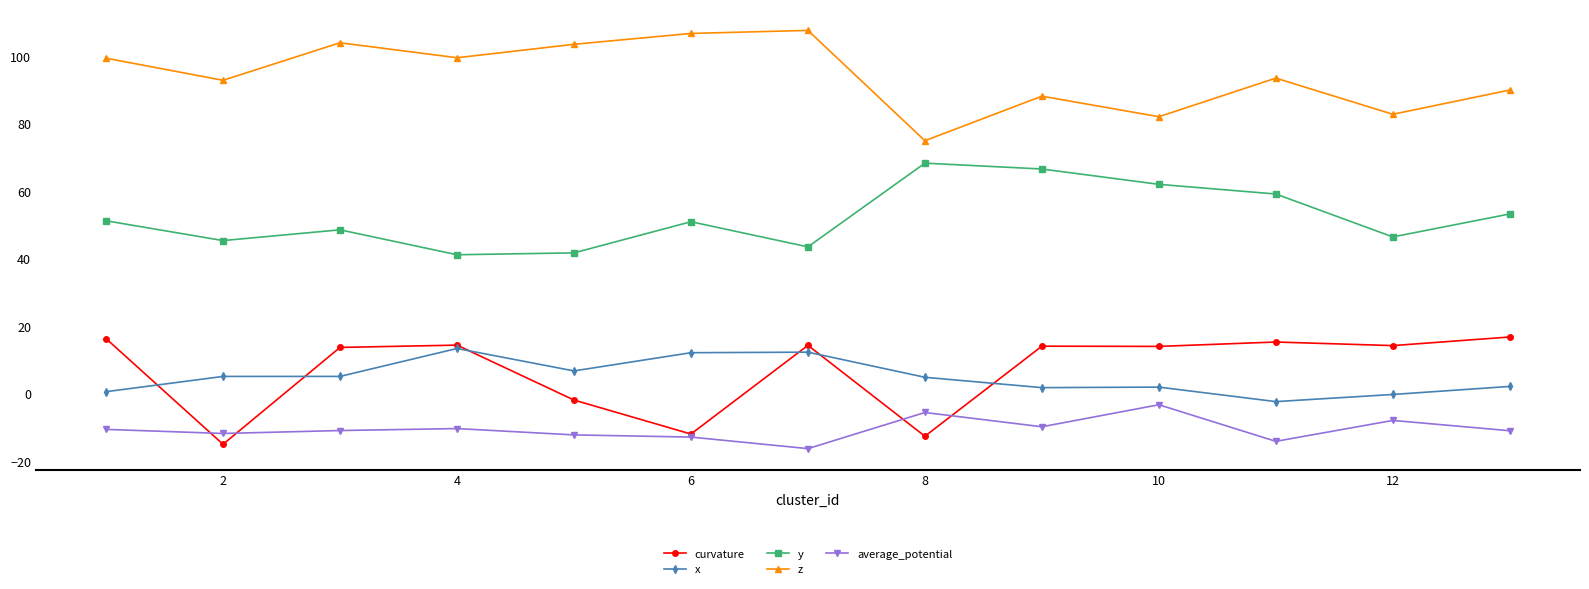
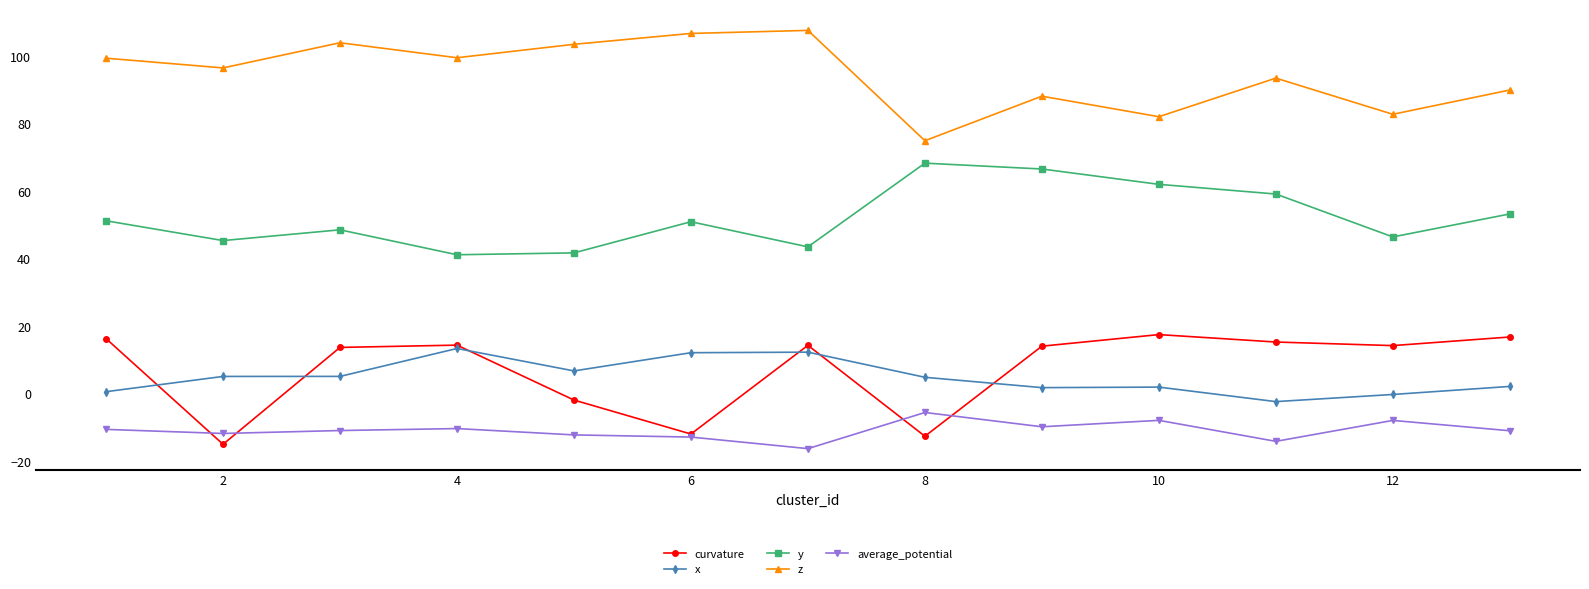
z, 2: 93 -> 97
curvature, 10: 14 -> 18
average_potential, 10: -3 -> -8
